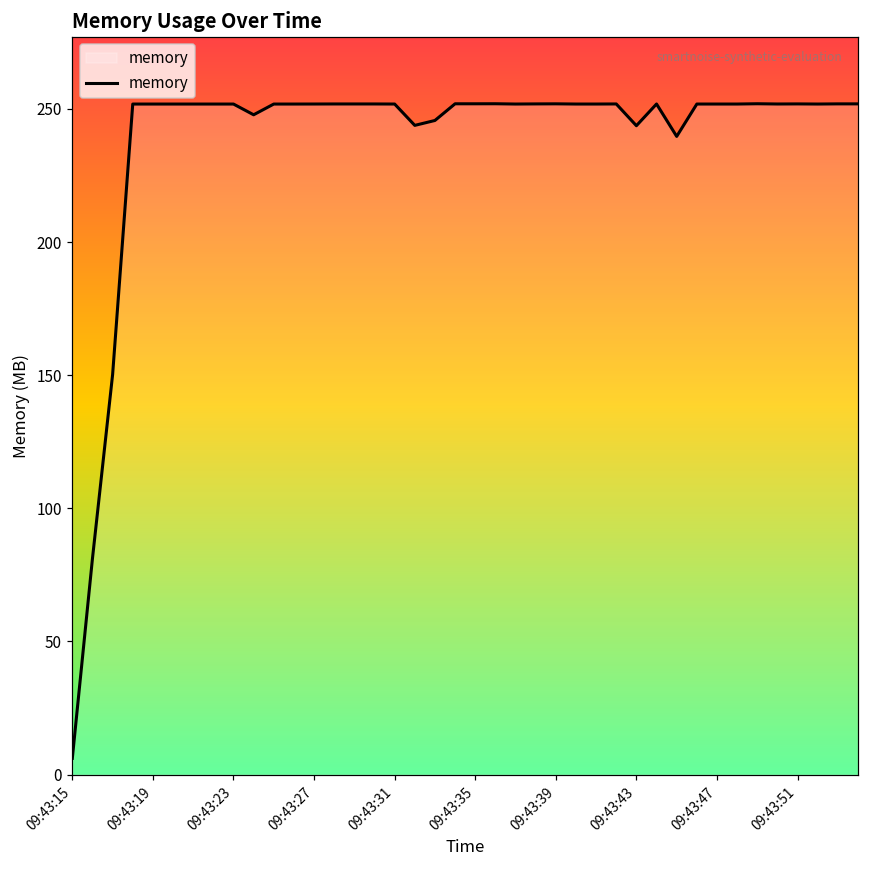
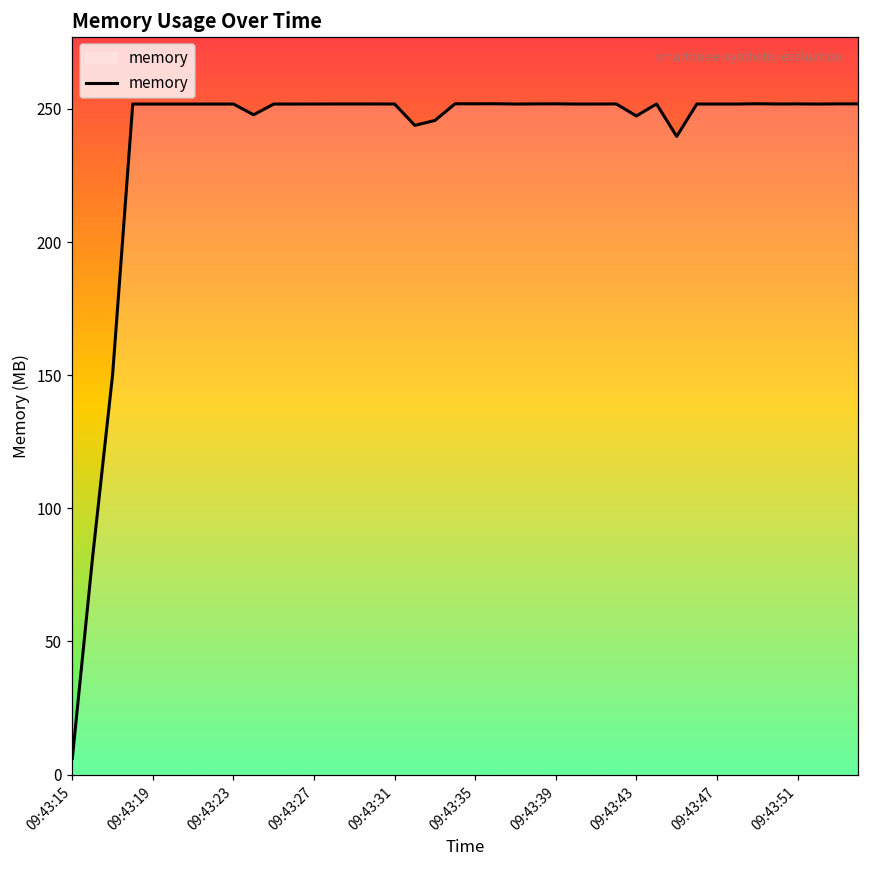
09:43:43: 244 -> 247
